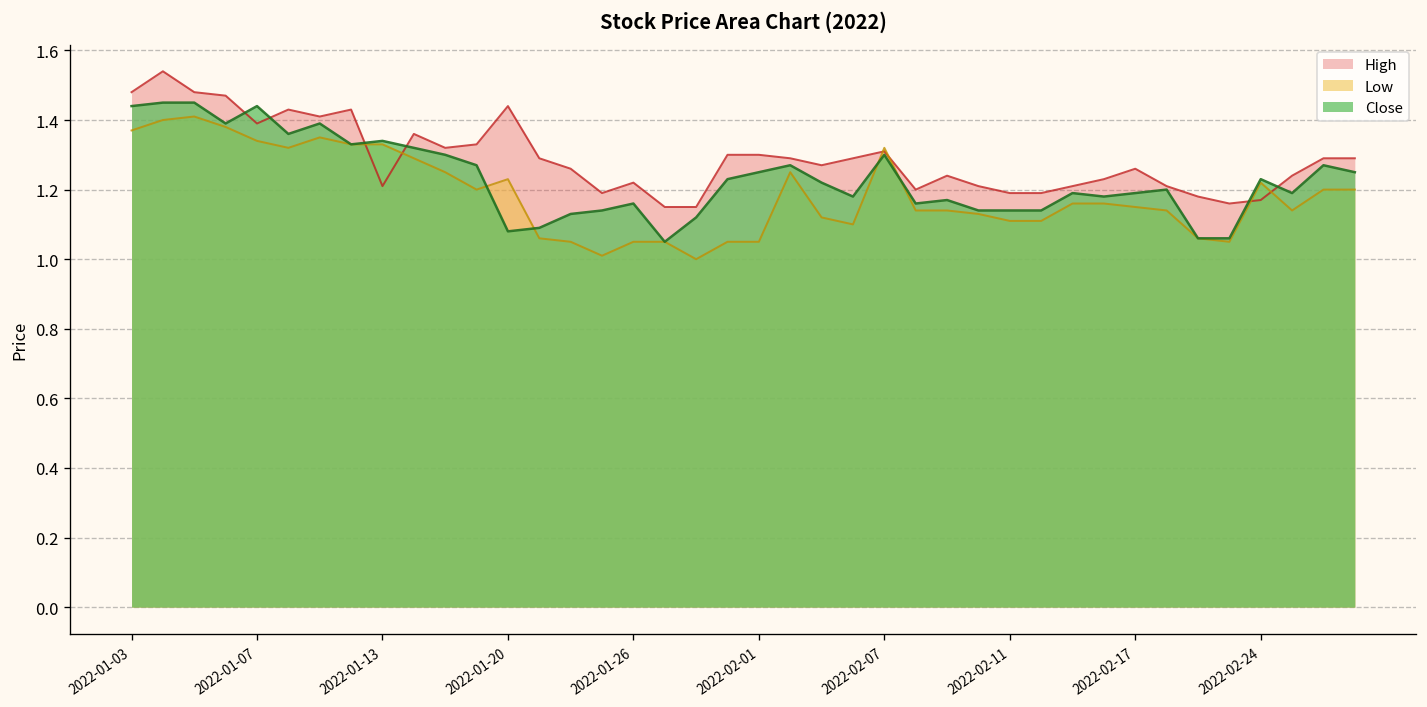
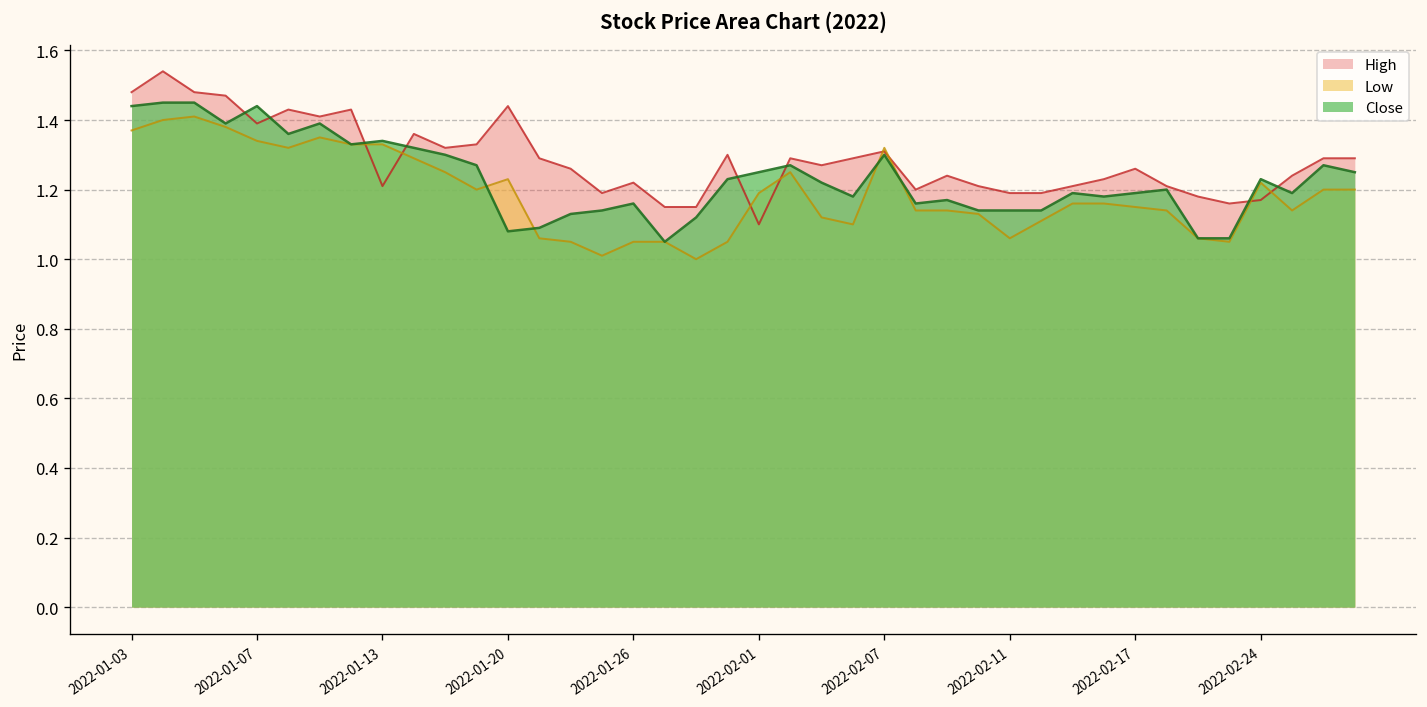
High, 2022-02-01: 1.3 -> 1.1
Low, 2022-02-01: 1.05 -> 1.19
Low, 2022-02-11: 1.11 -> 1.06
